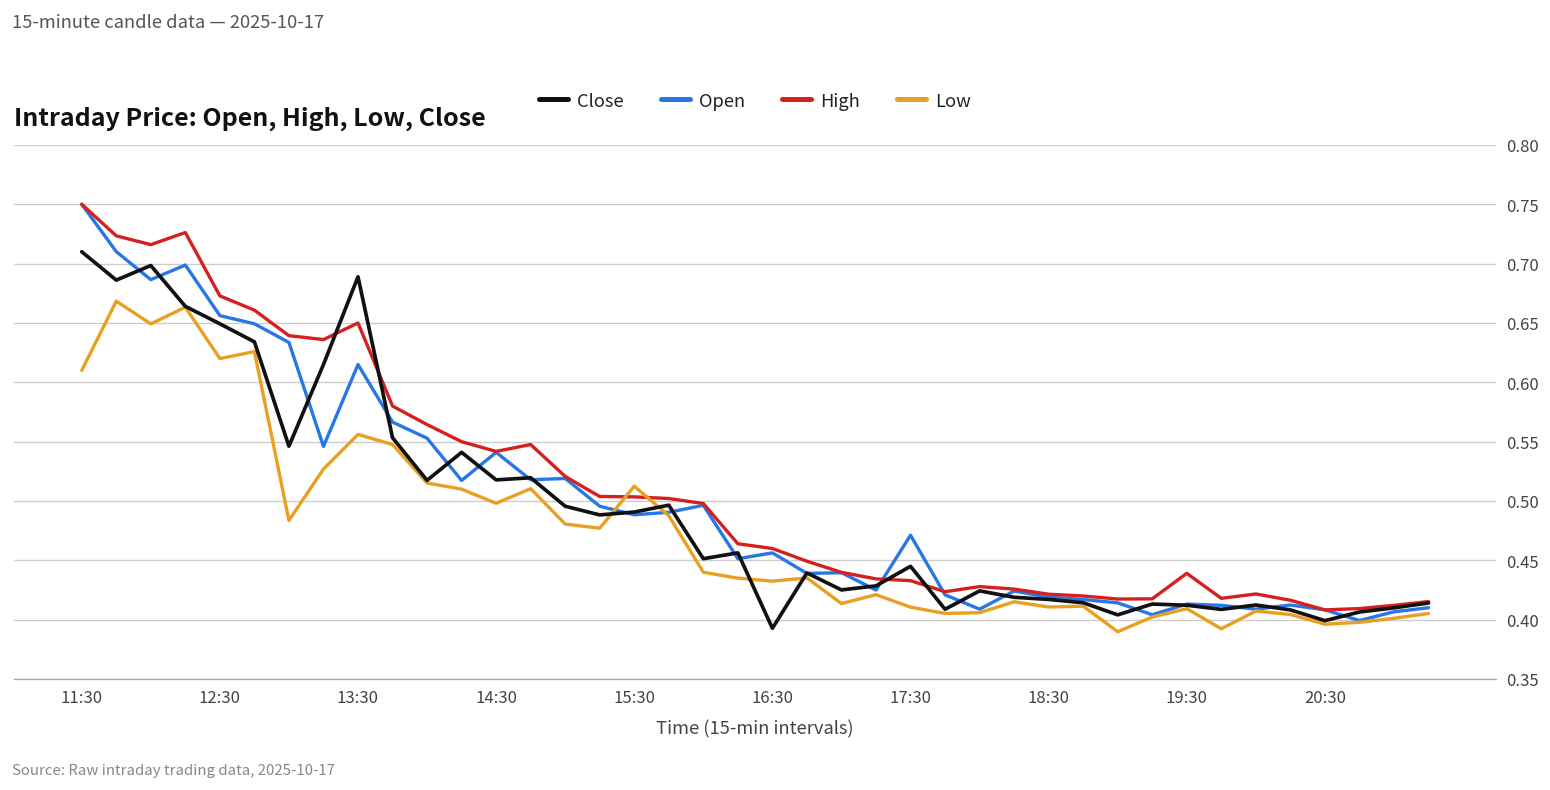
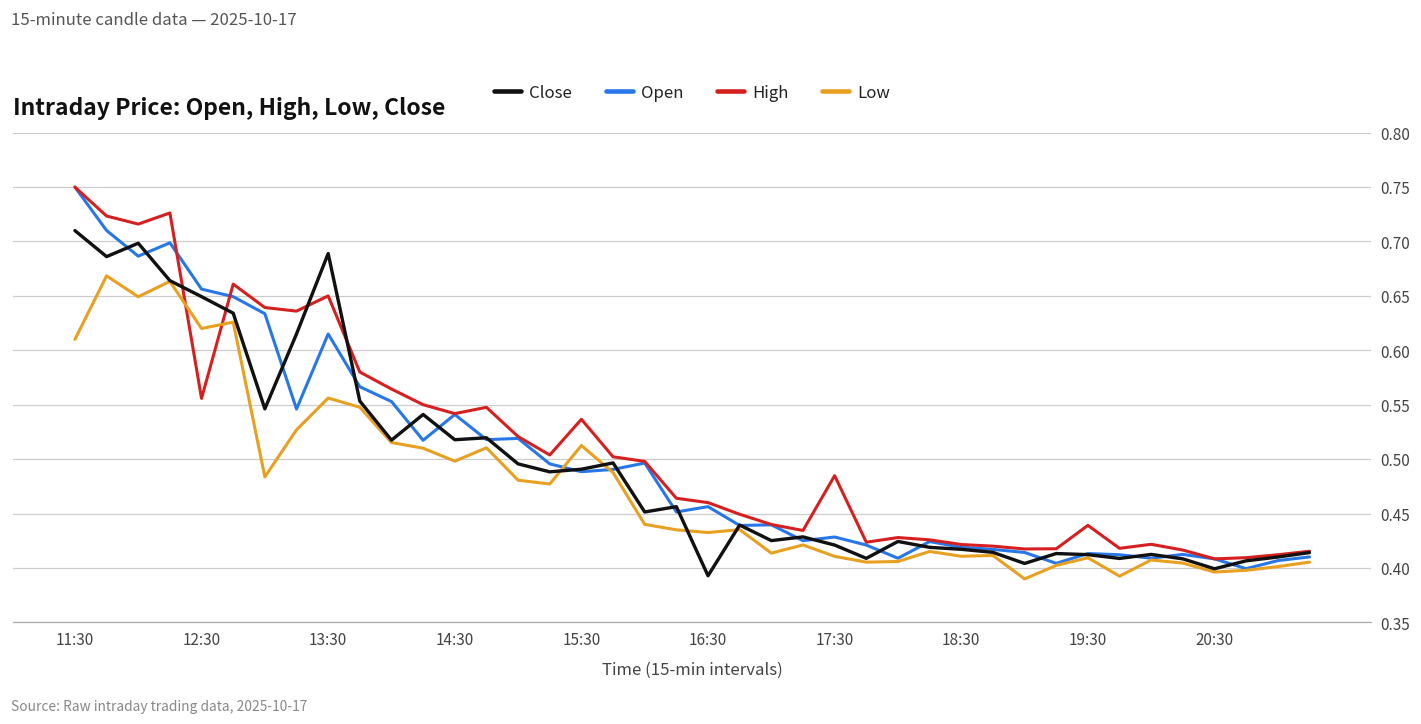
High, 12:30: 0.67 -> 0.56
High, 15:30: 0.50 -> 0.54
Close, 17:30: 0.45 -> 0.42
Open, 17:30: 0.47 -> 0.43
High, 17:30: 0.43 -> 0.48
